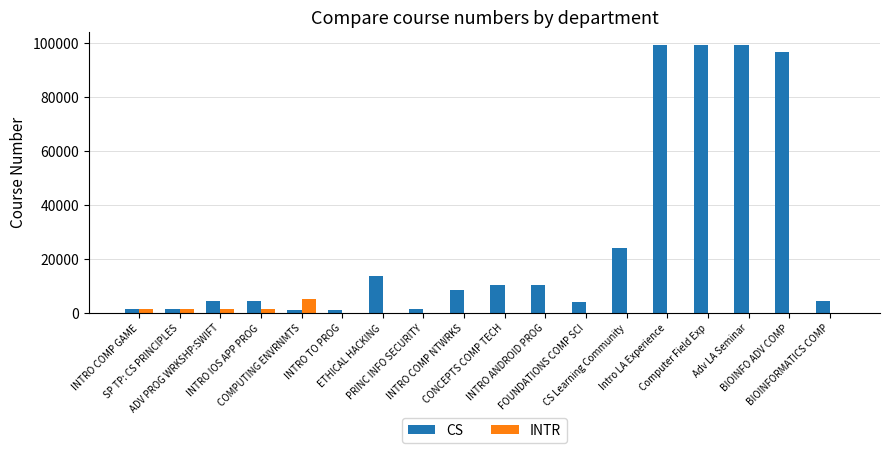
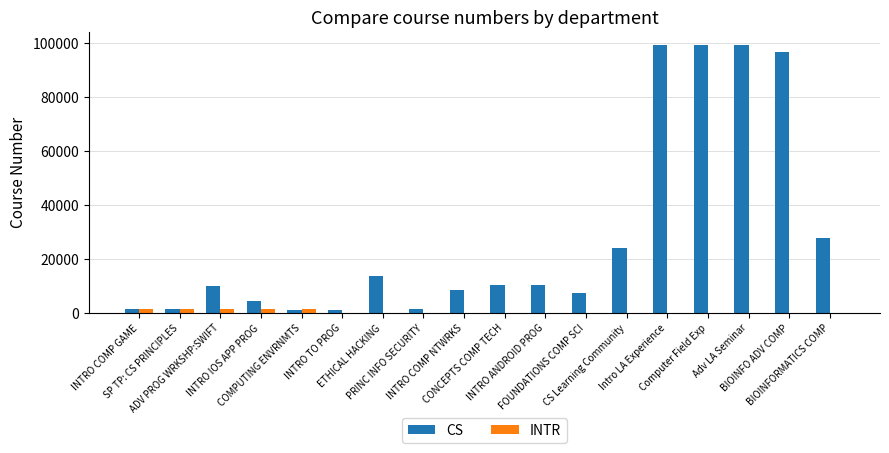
CS, ADV PROG WRKSHP:SWIFT: 4000 -> 10000
INTR, COMPUTING ENVRNMTS: 5000 -> 1000
CS, FOUNDATIONS COMP SCI: 4000 -> 7000
CS, BIOINFORMATICS COMP: 4000 -> 28000
